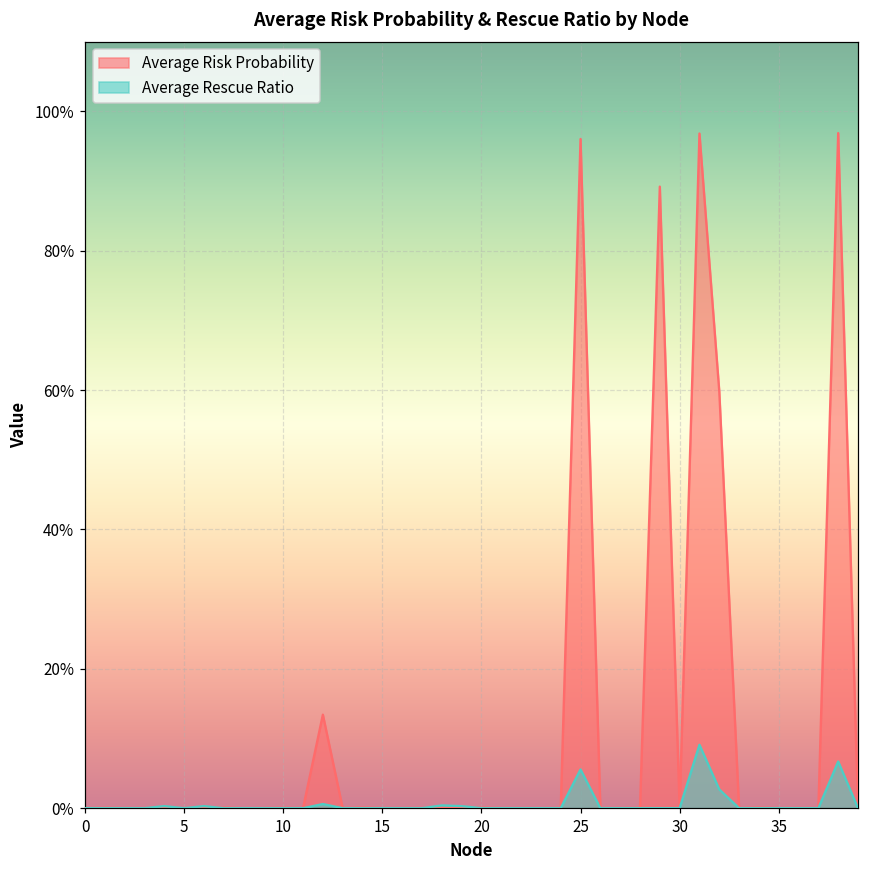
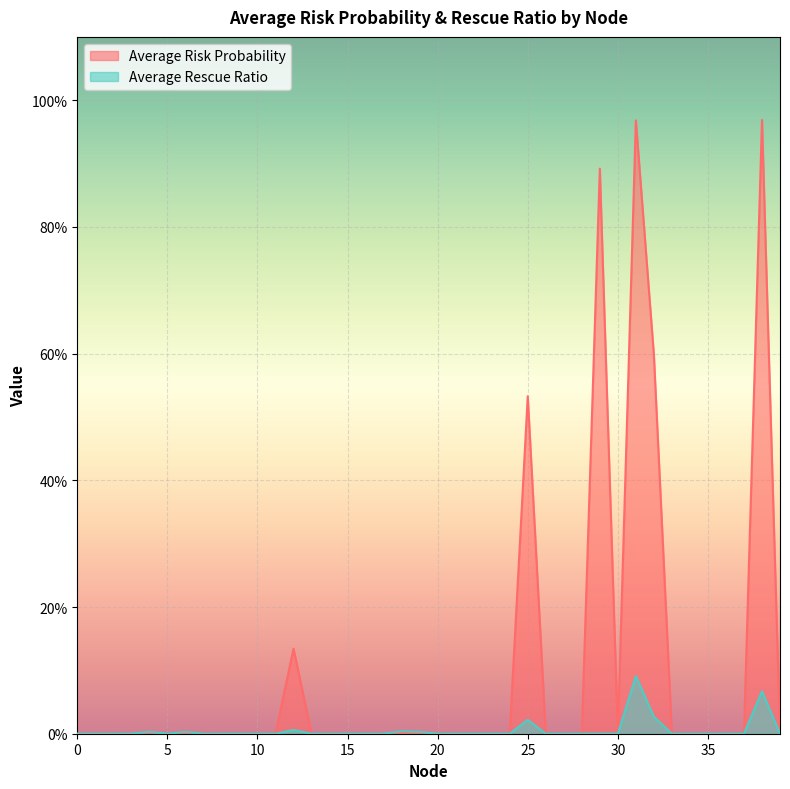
Average Risk Probability, 25: 96% -> 53%
Average Rescue Ratio, 25: 6% -> 2%
